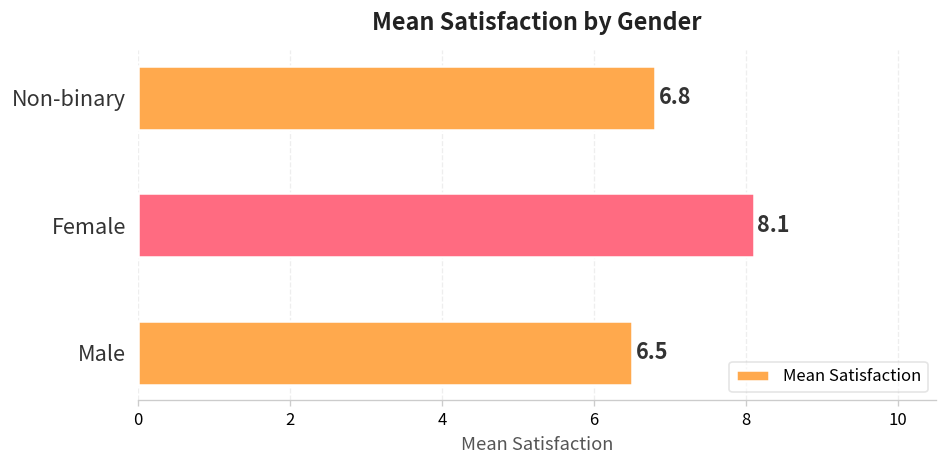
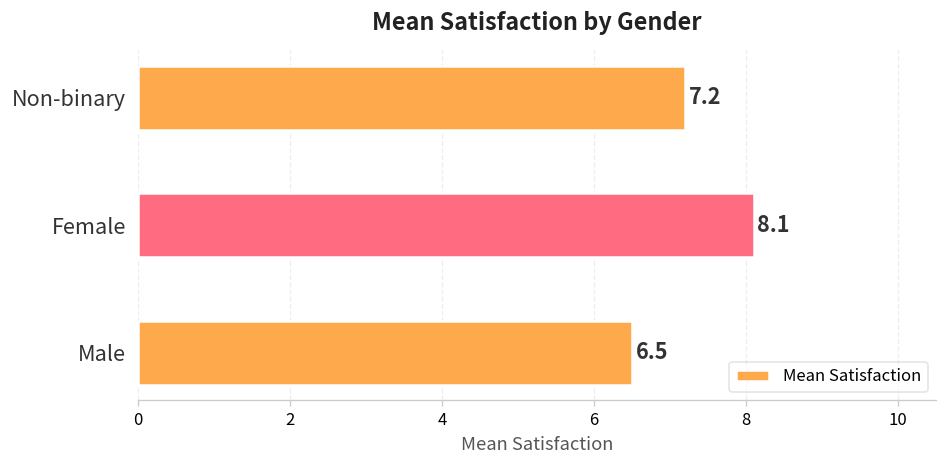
Non-binary: 6.8 -> 7.2
